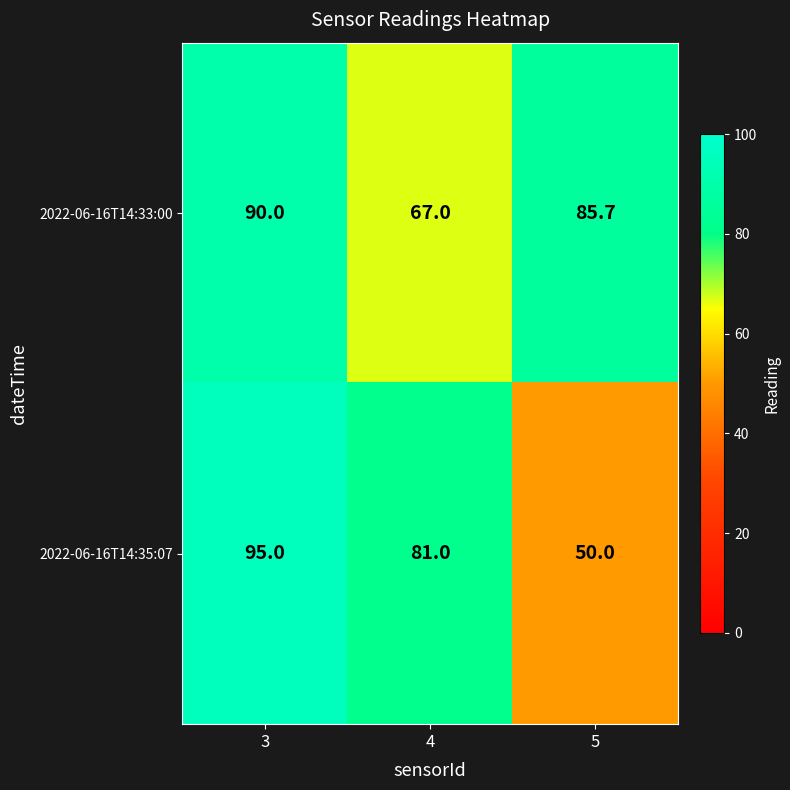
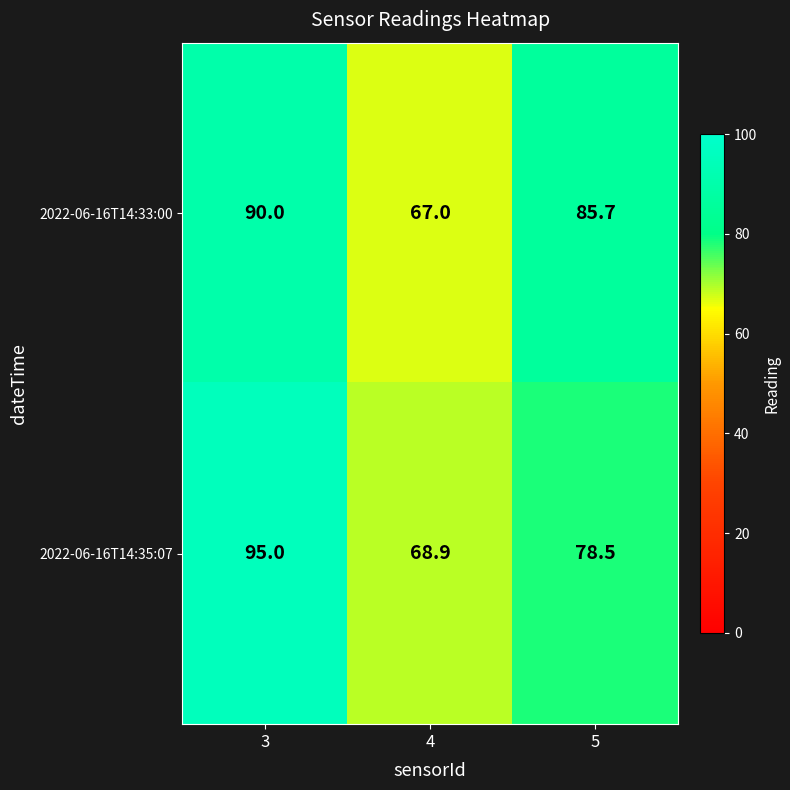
2022-06-16T14:35:07, 4: 81.0 -> 68.9
2022-06-16T14:35:07, 5: 50.0 -> 78.5
